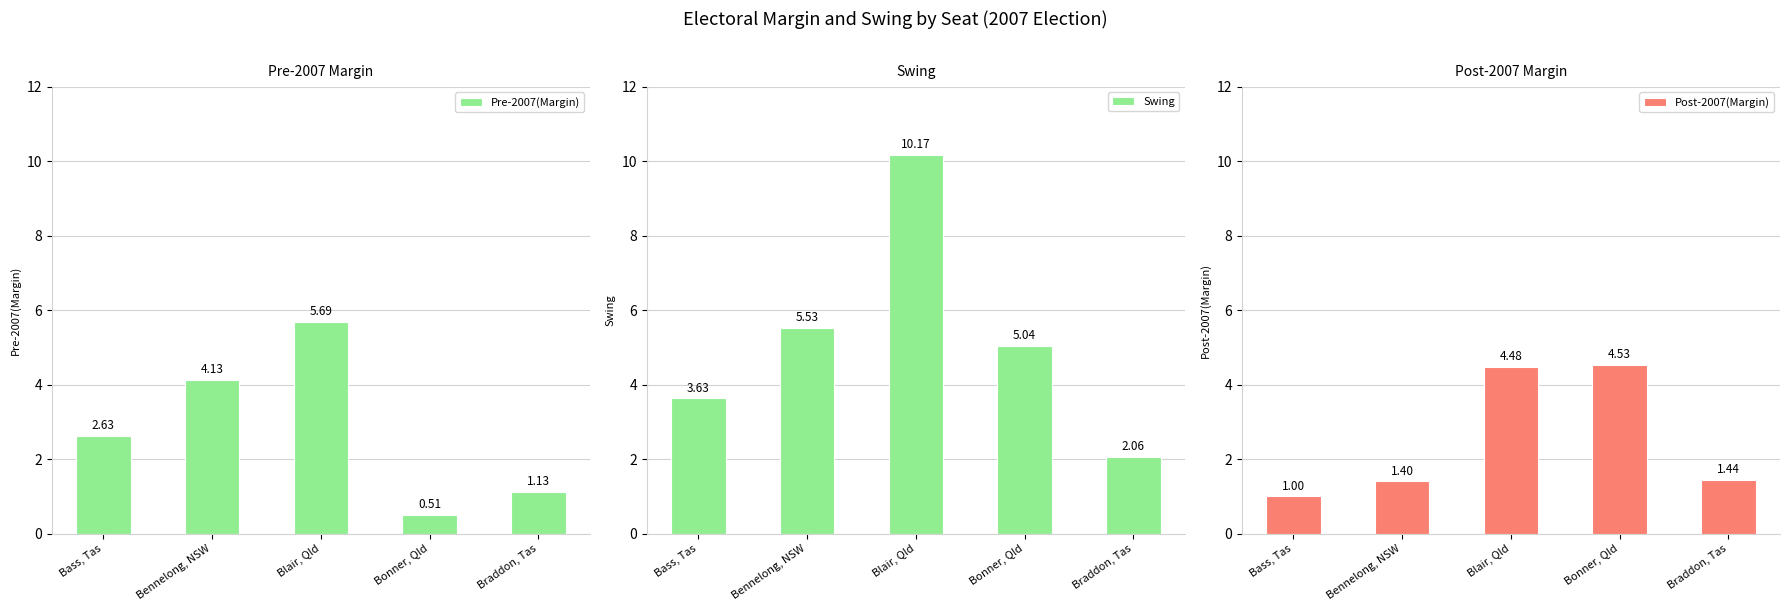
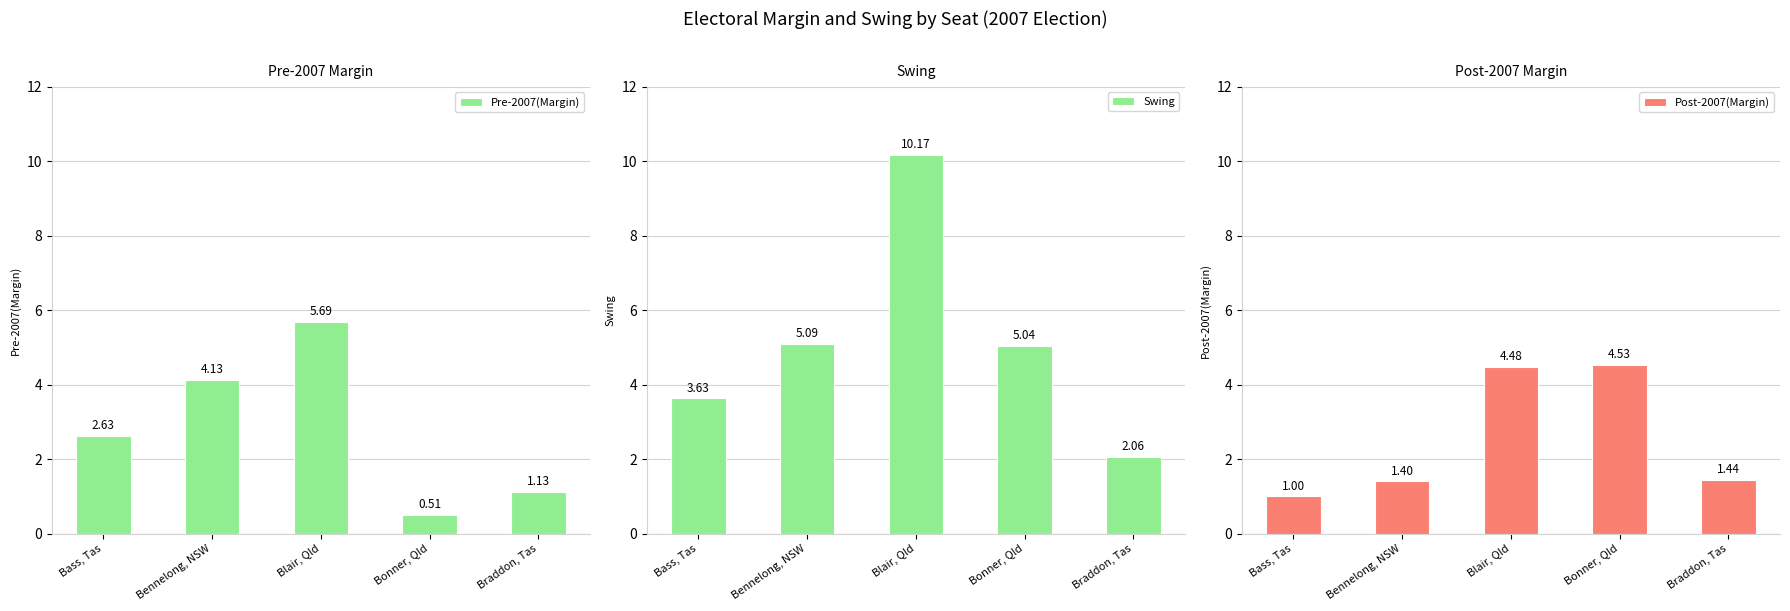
Swing, Bennelong, NSW: 5.53 -> 5.09
